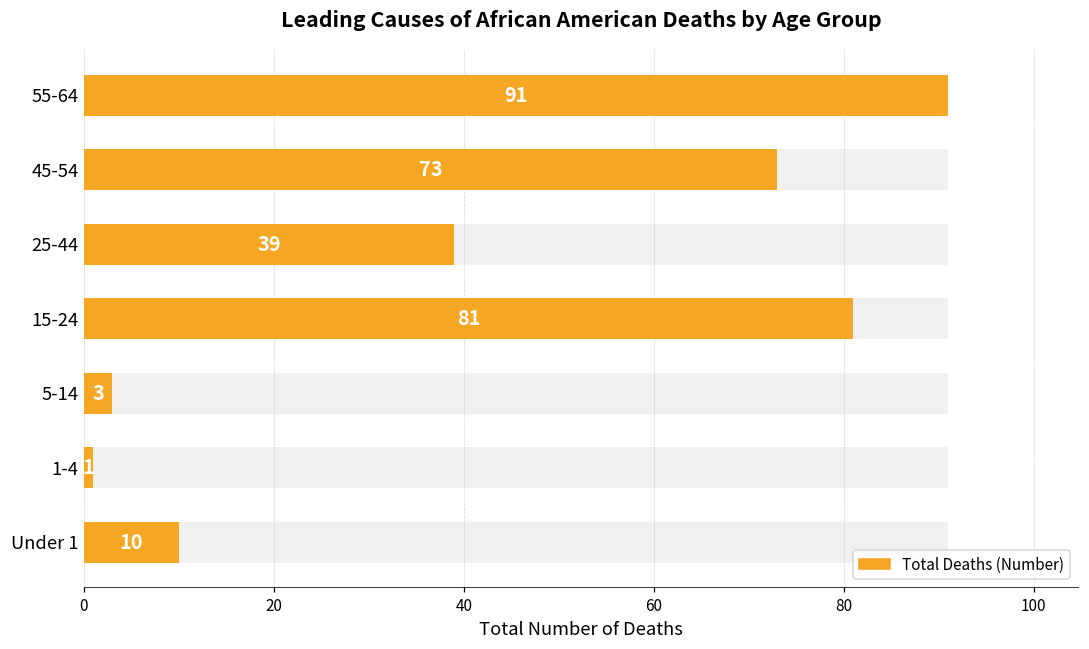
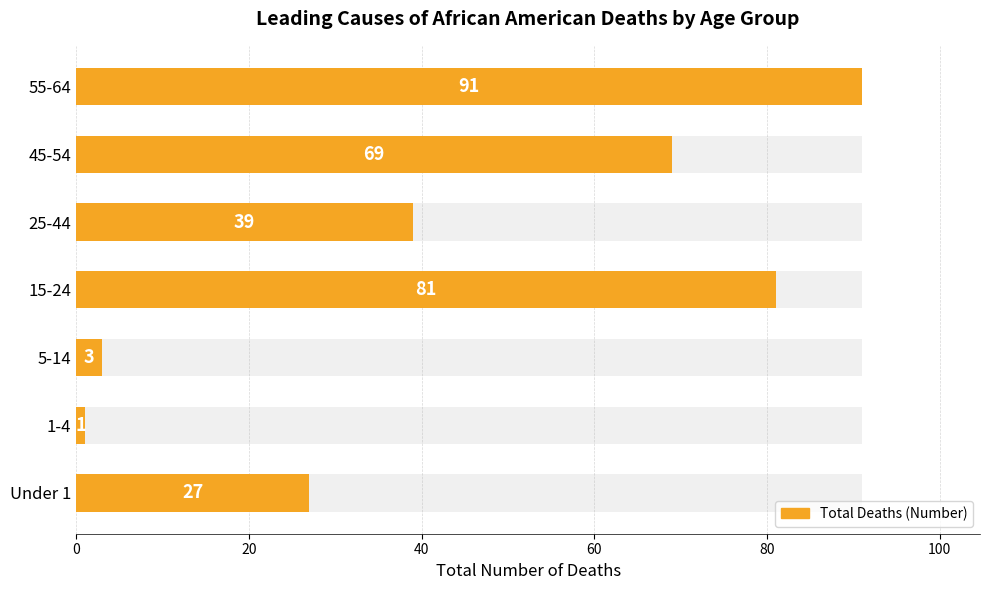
Total Deaths (Number), 45-54: 73 -> 69
Total Deaths (Number), Under 1: 10 -> 27
